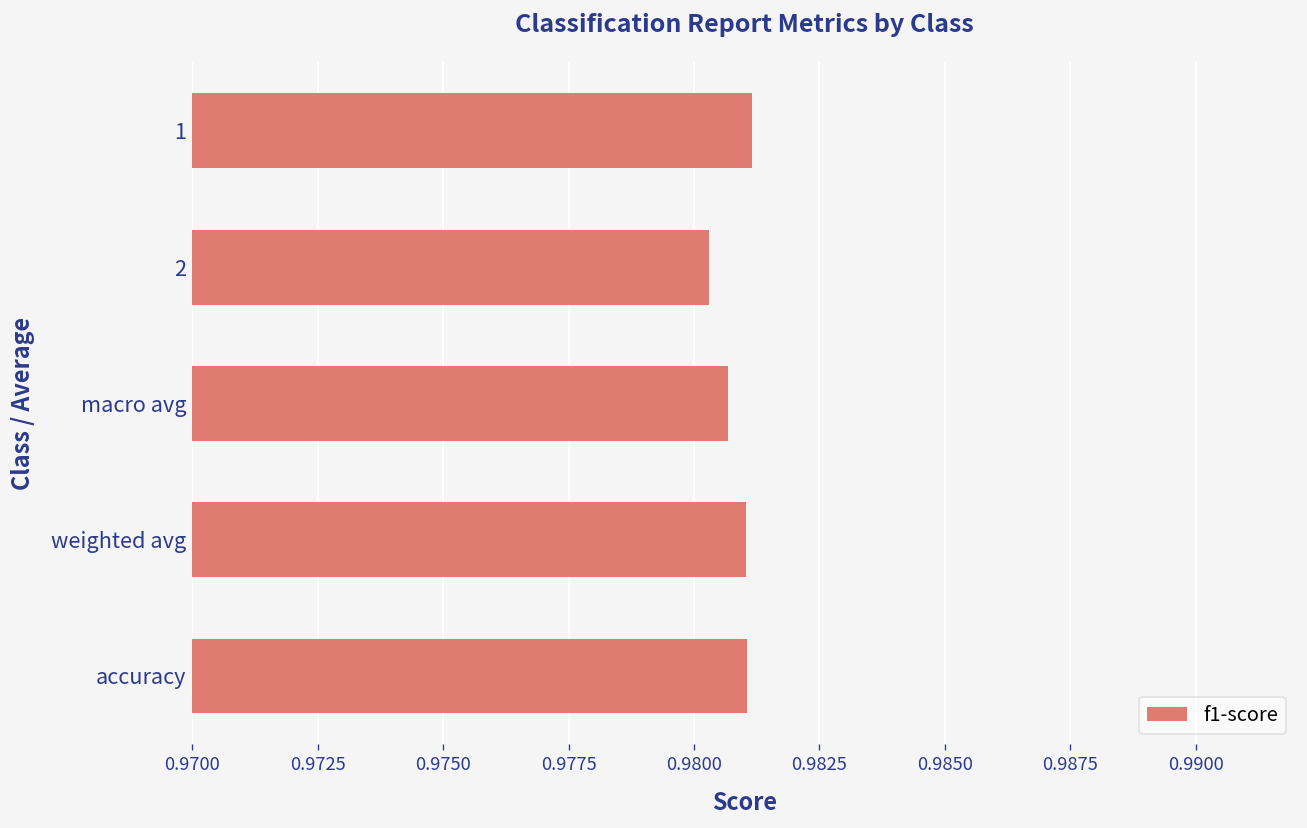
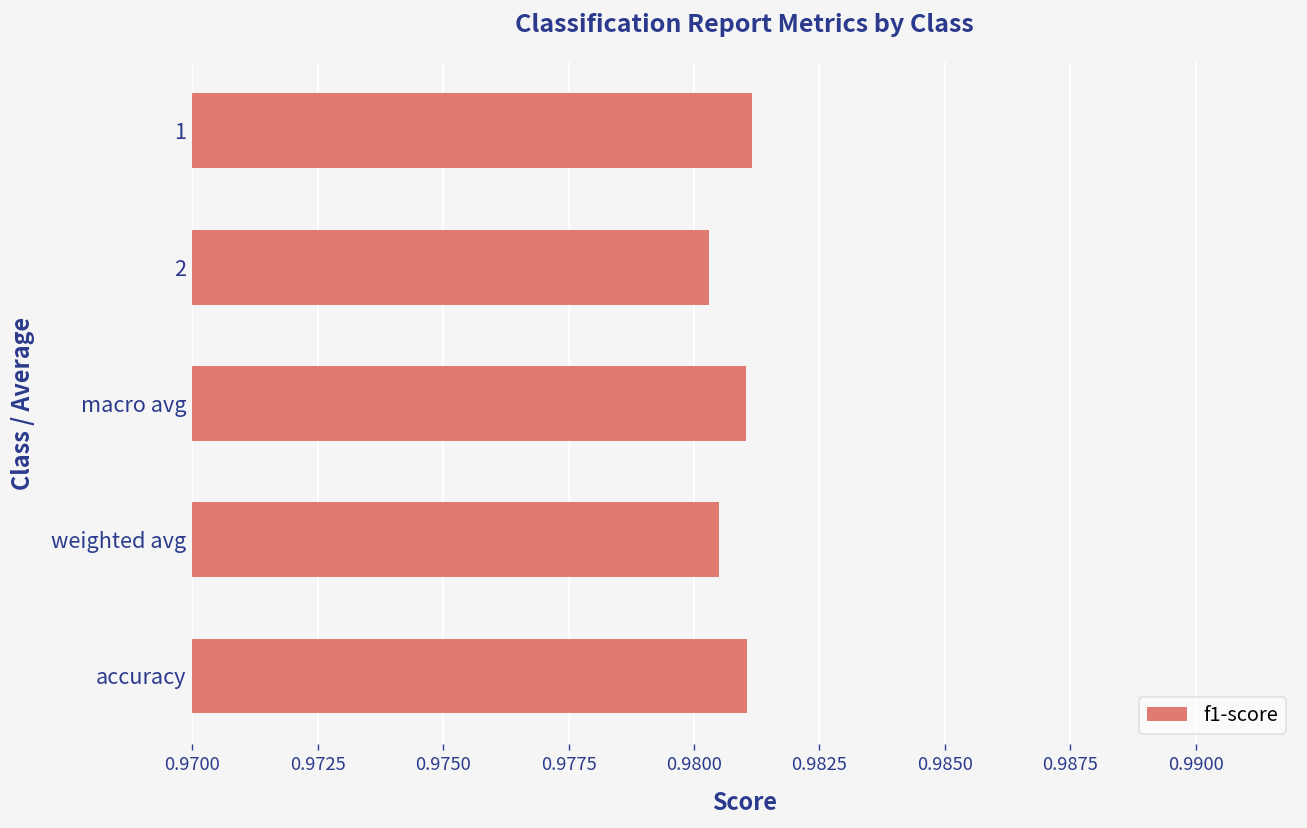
macro avg: 0.9807 -> 0.9810
weighted avg: 0.9810 -> 0.9805
